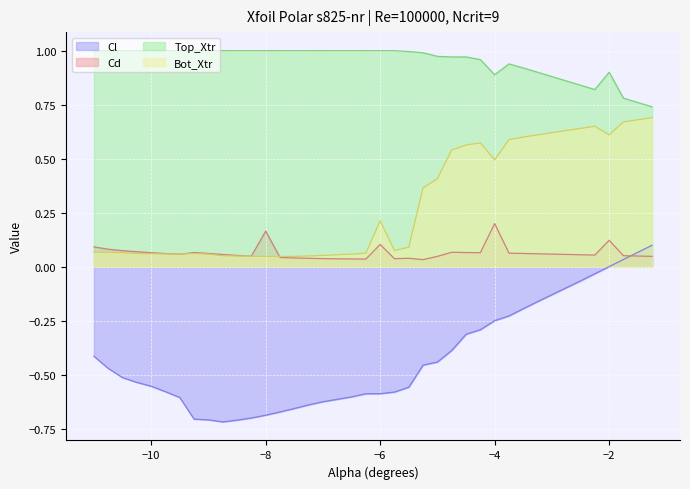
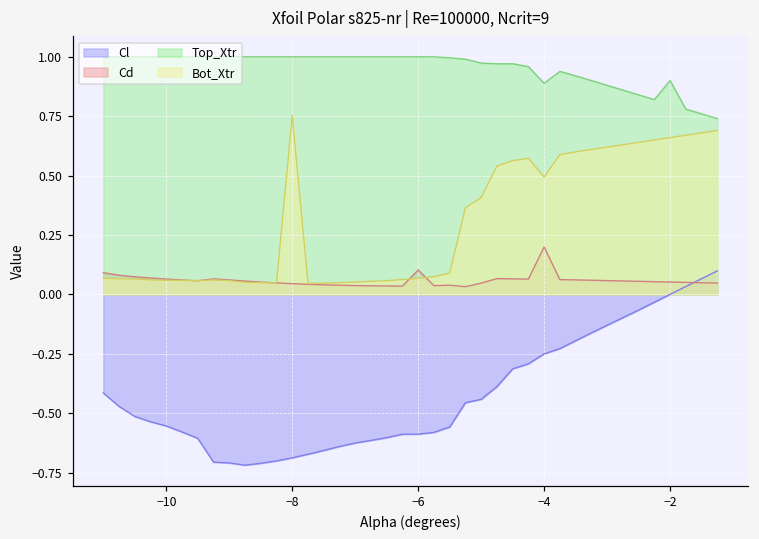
Cd, −8: 0.16 -> 0.05
Bot_Xtr, −8: 0.05 -> 0.75
Bot_Xtr, −6: 0.21 -> 0.07
Cd, −2: 0.12 -> 0.05
Bot_Xtr, −2: 0.61 -> 0.66
